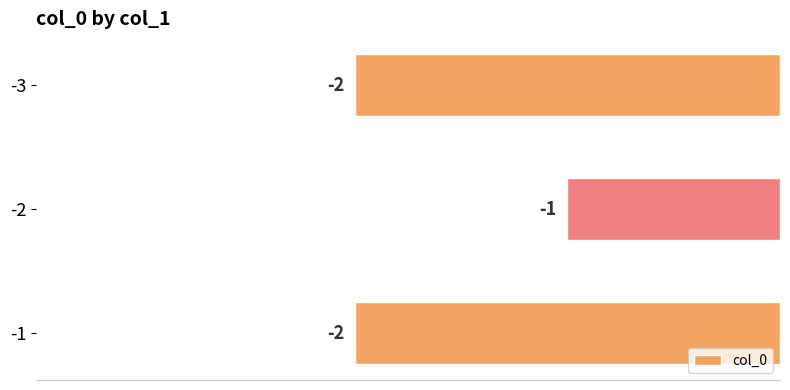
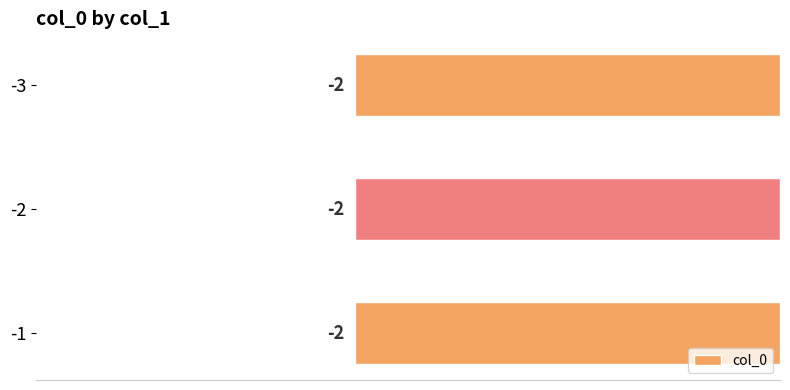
-2: -1 -> -2
